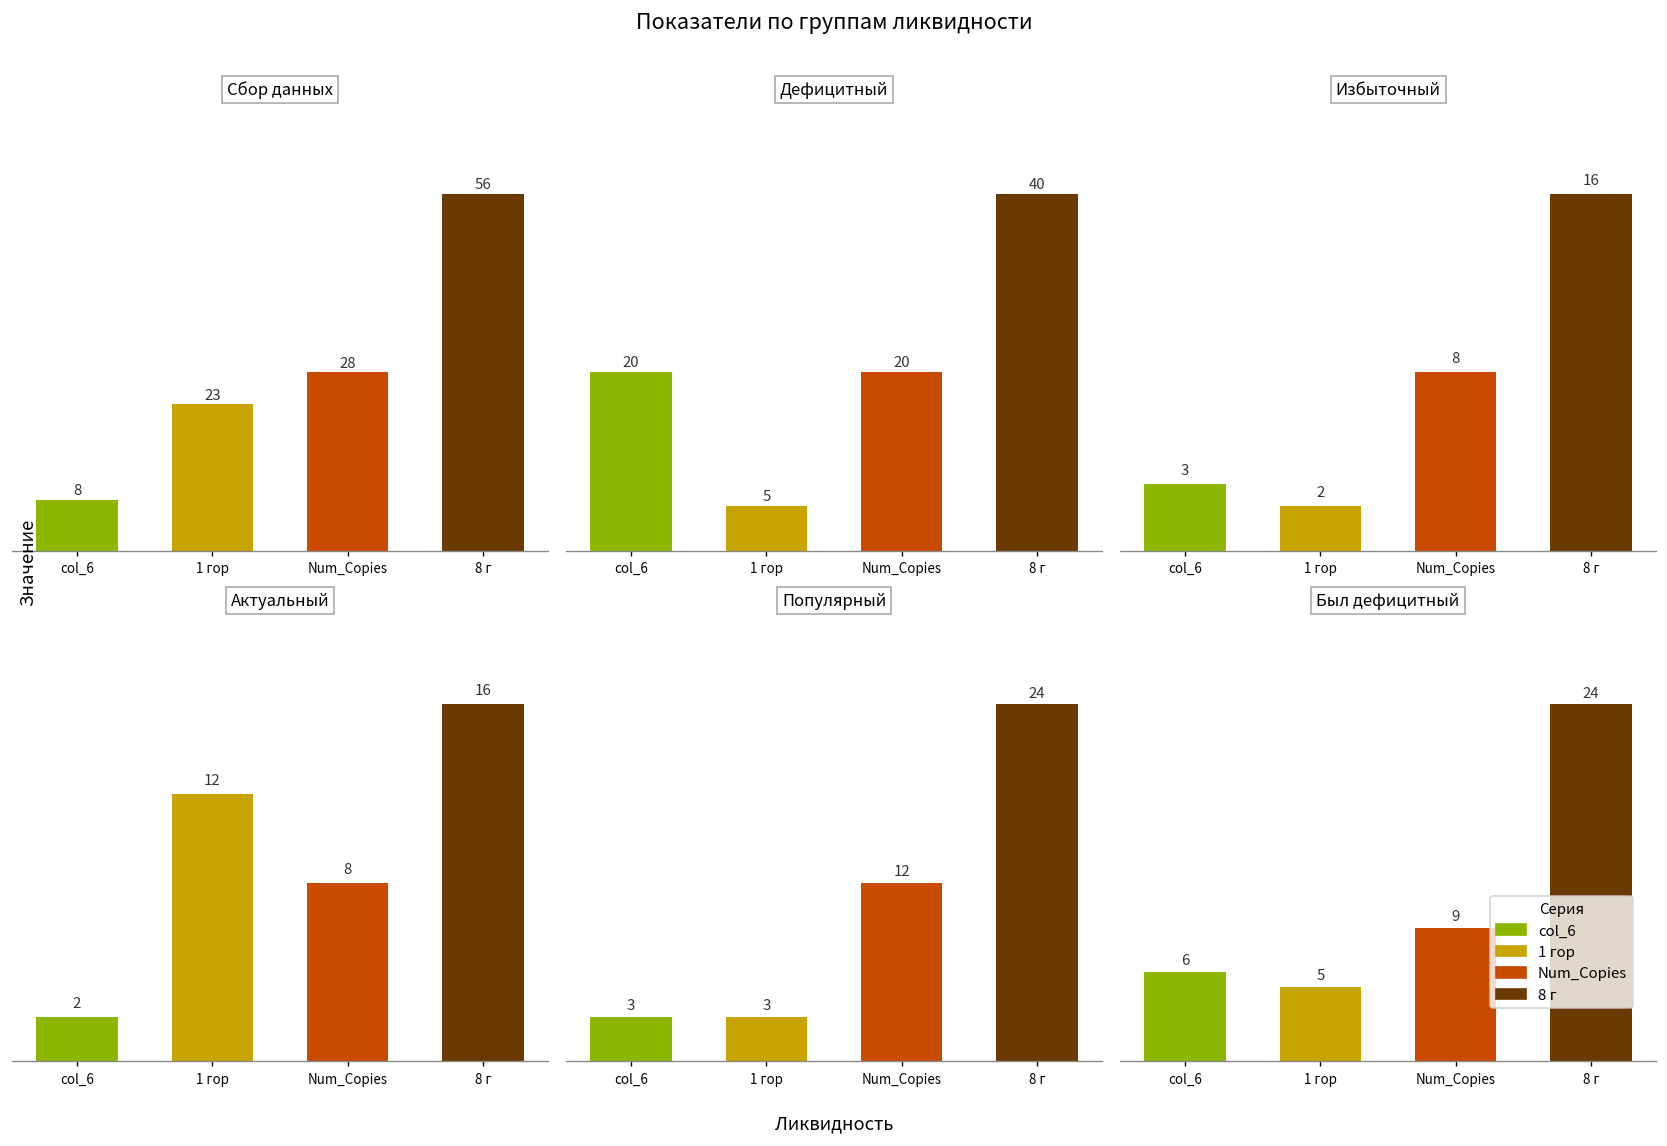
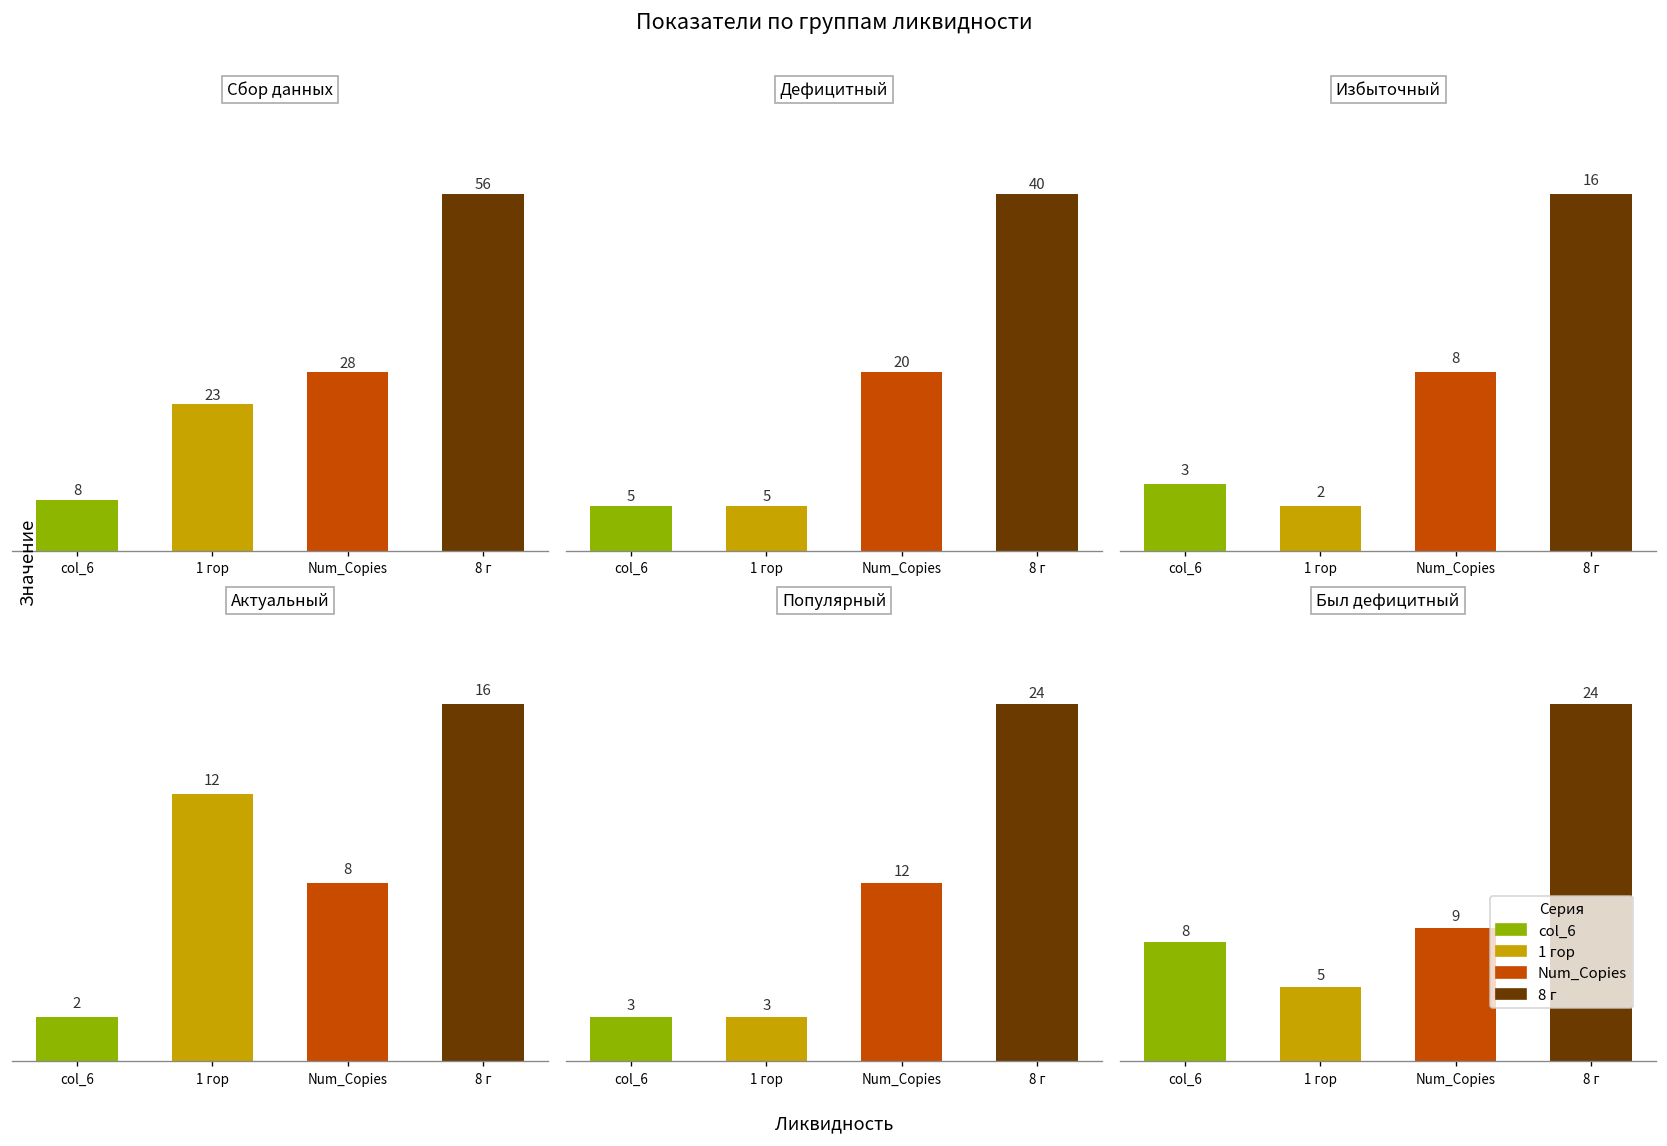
Дефицитный, col_6: 20 -> 5
Был дефицитный, col_6: 6 -> 8
